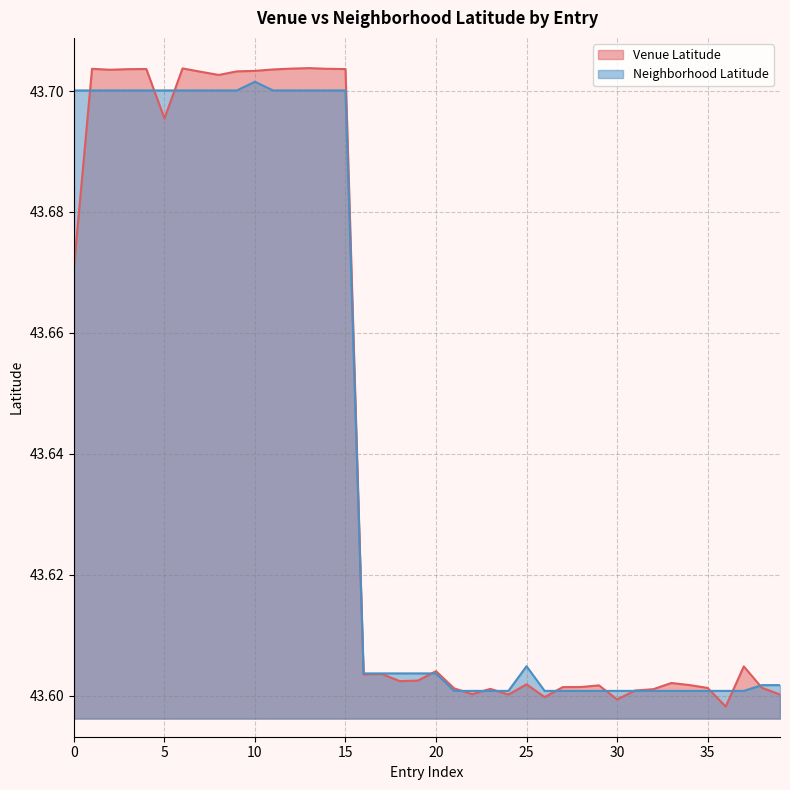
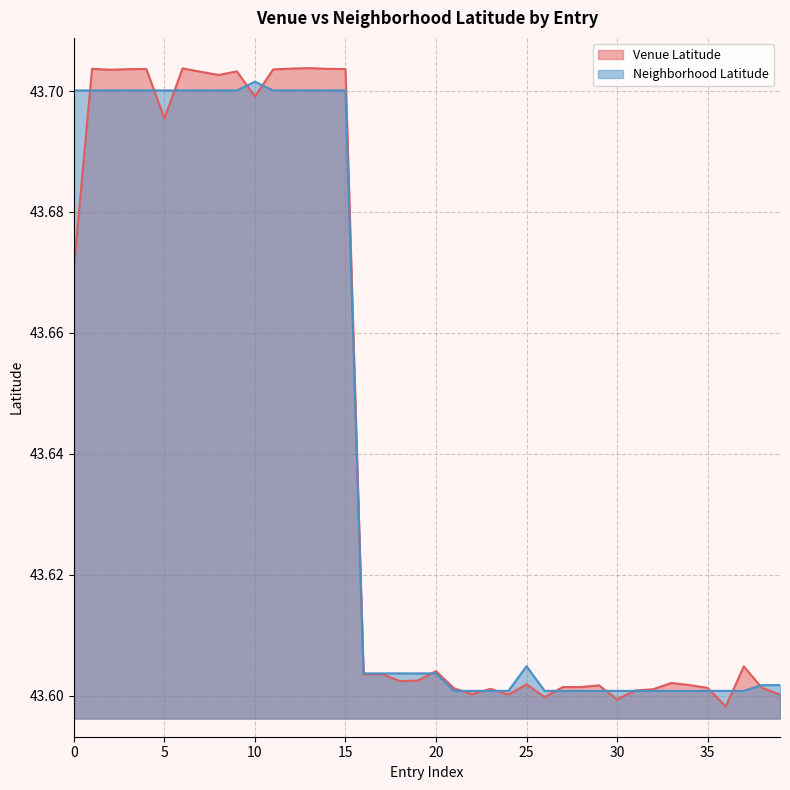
Venue Latitude, 10: 43.703 -> 43.699
